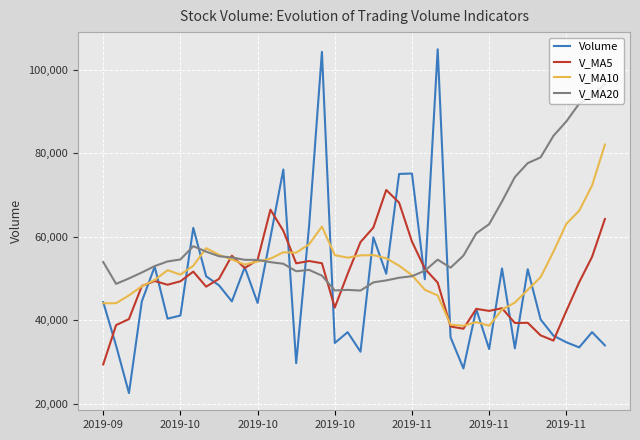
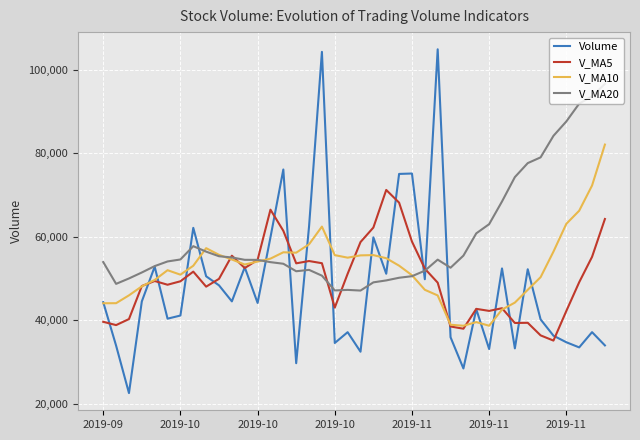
V_MA5, 2019-09: 29,000 -> 40,000
